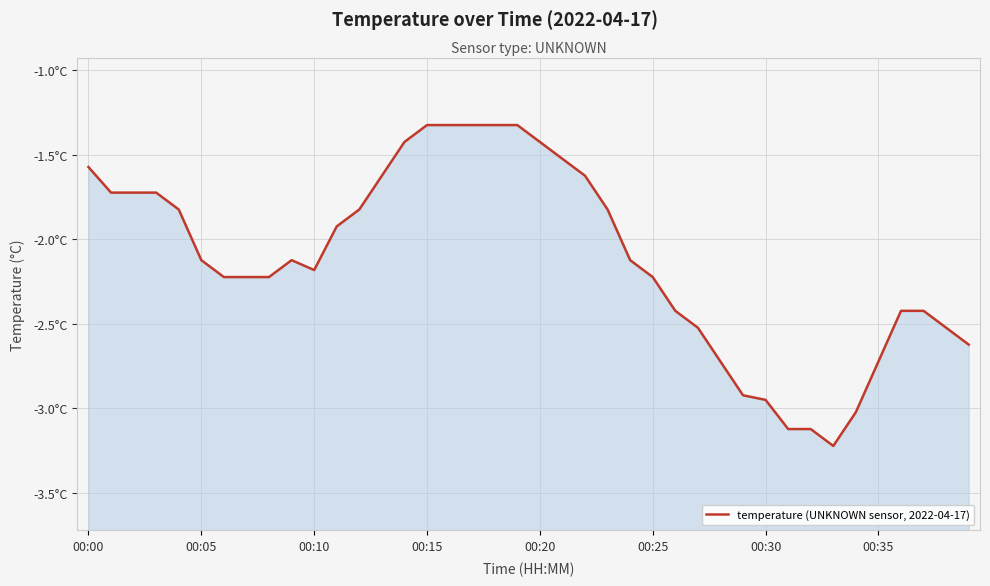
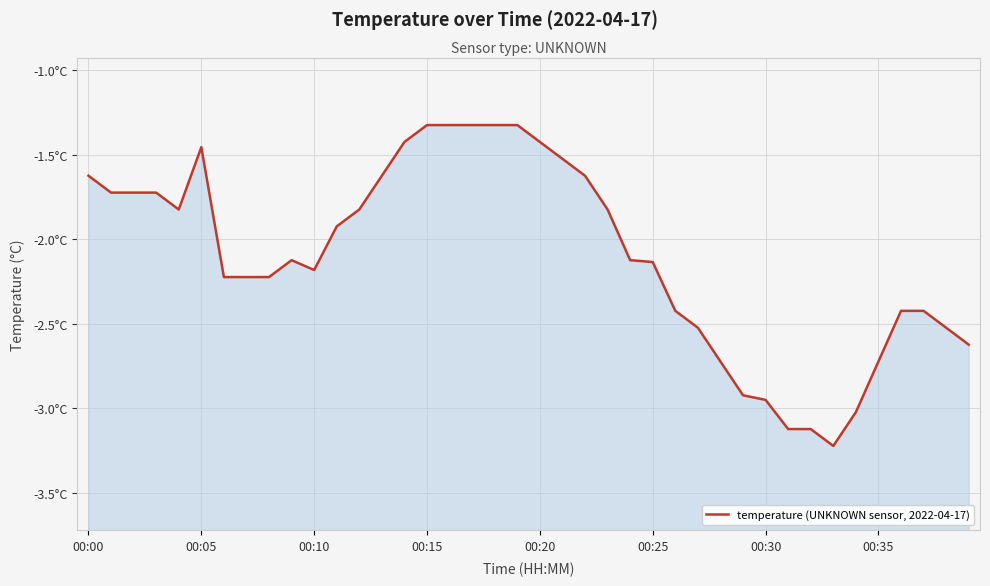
00:00: -1.57°C -> -1.62°C
00:05: -2.12°C -> -1.45°C
00:25: -2.22°C -> -2.14°C
